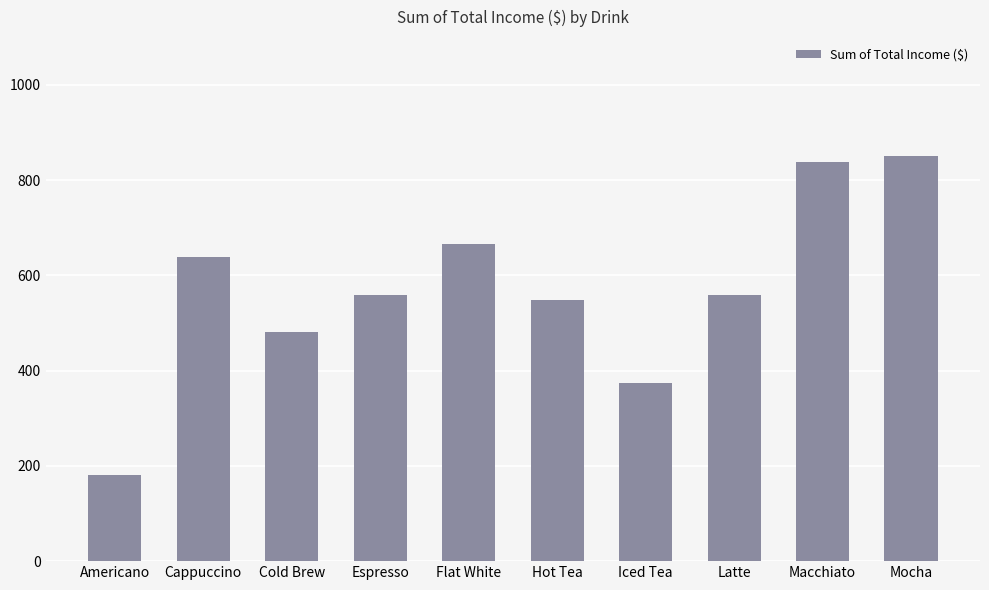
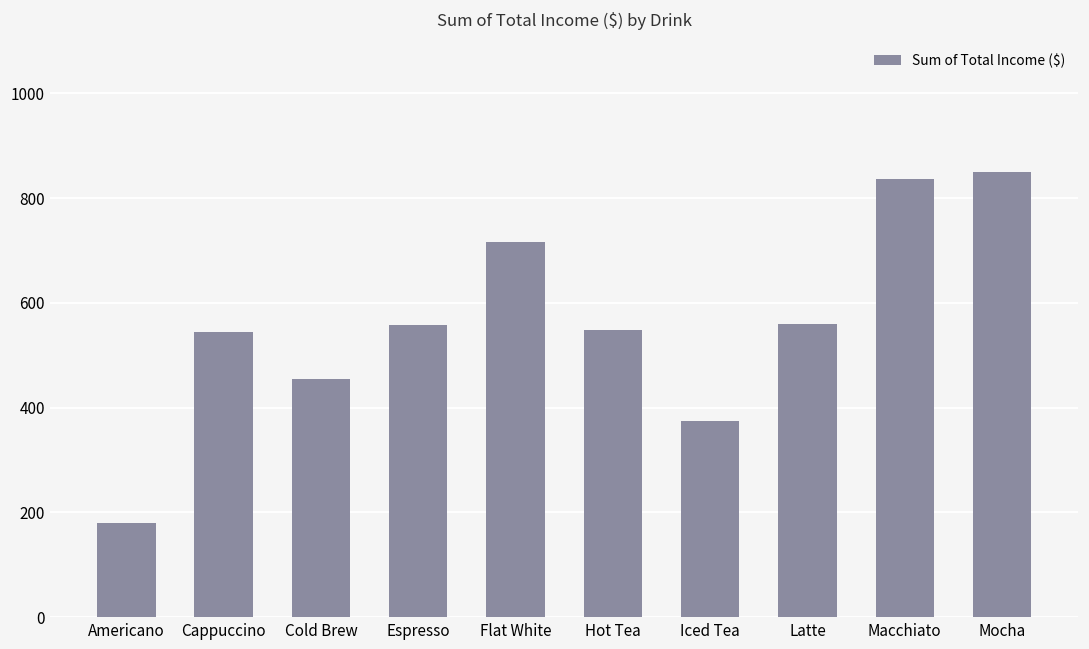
Cappuccino: 640 -> 540
Cold Brew: 480 -> 460
Flat White: 670 -> 720
